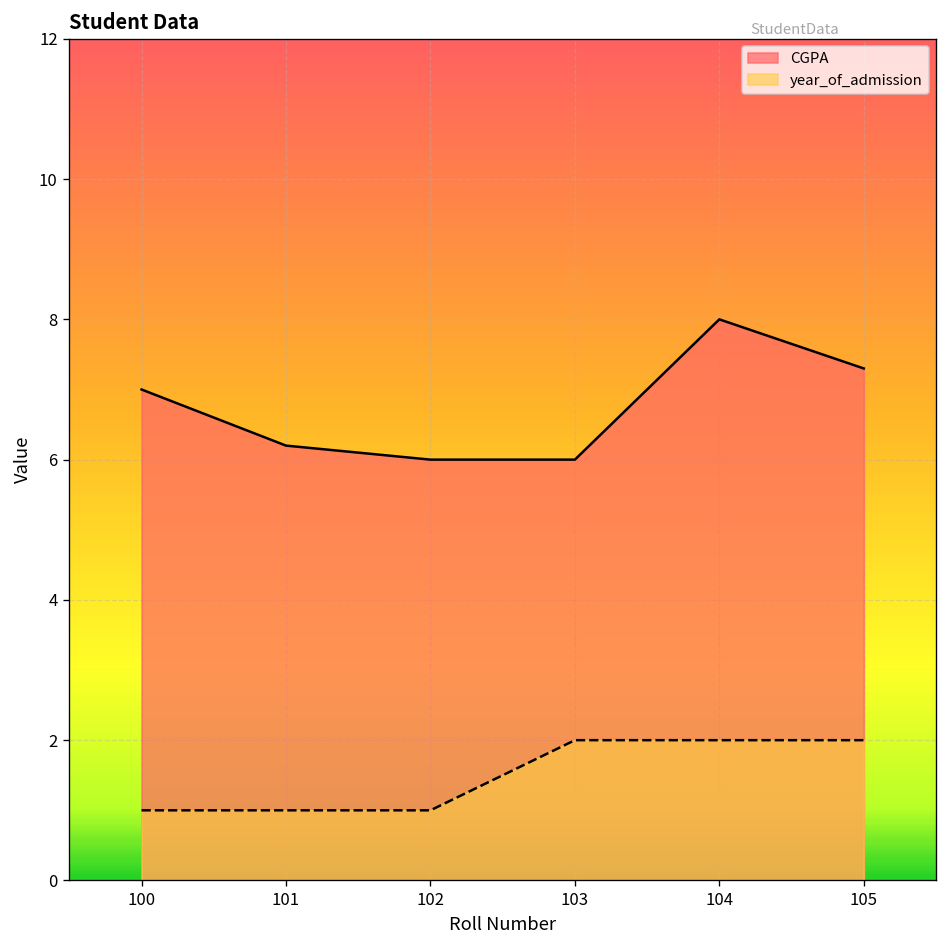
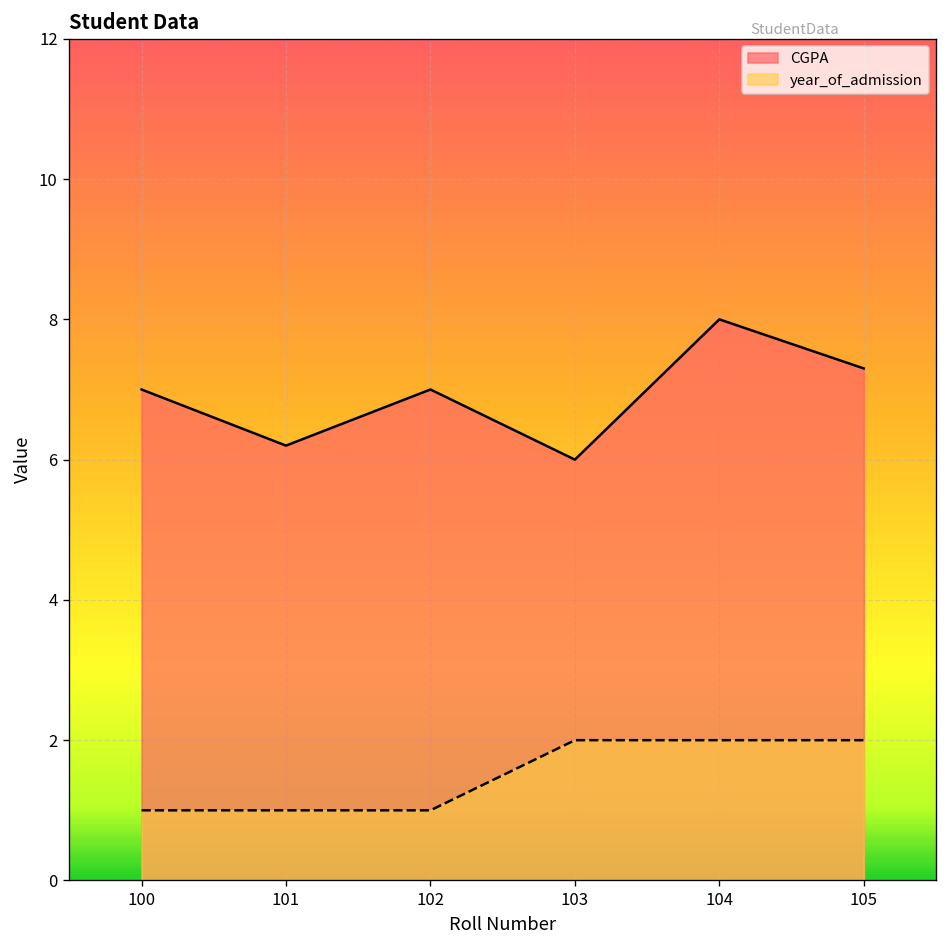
CGPA, 102: 6 -> 7
